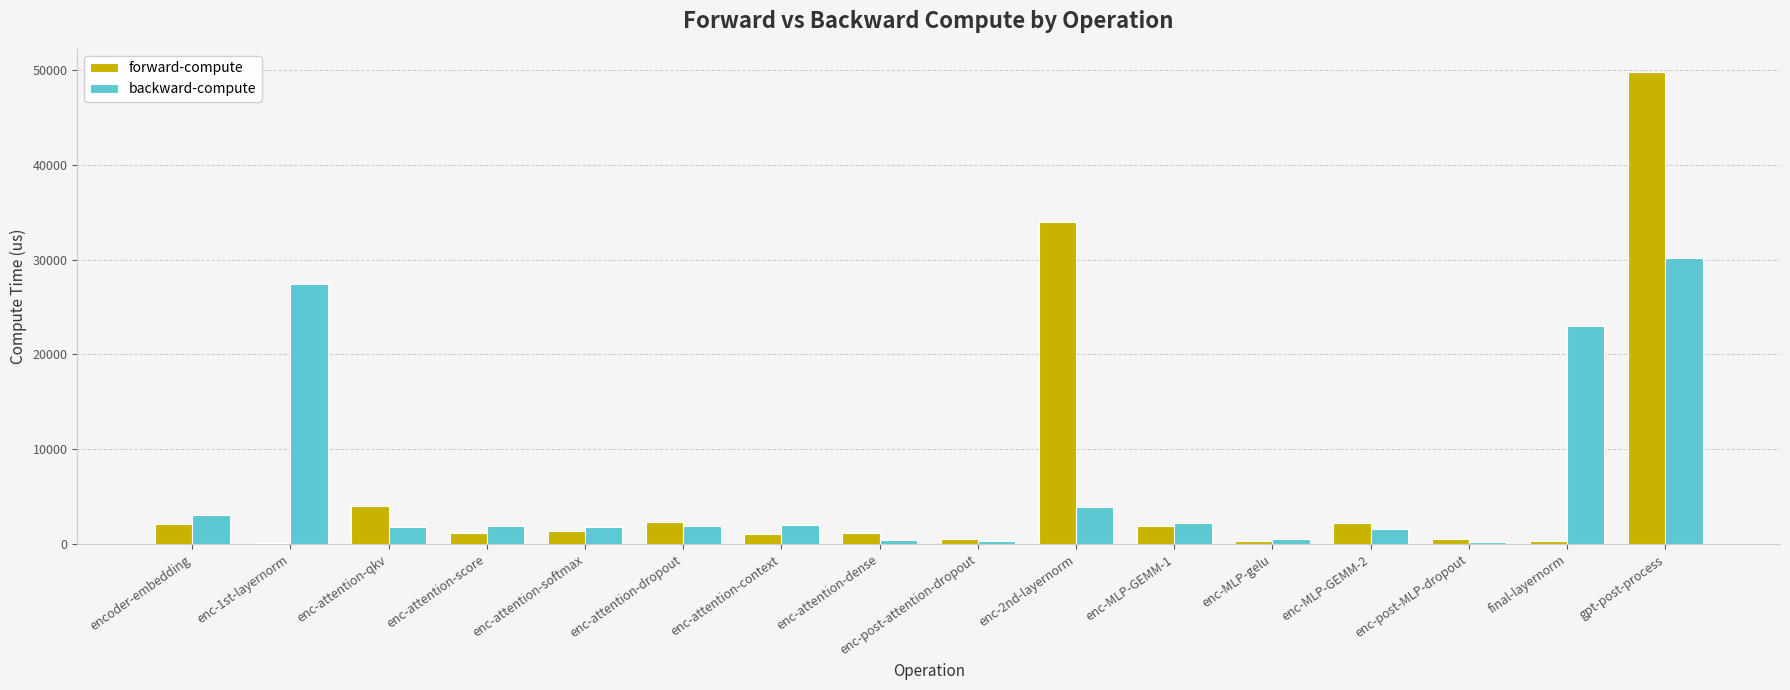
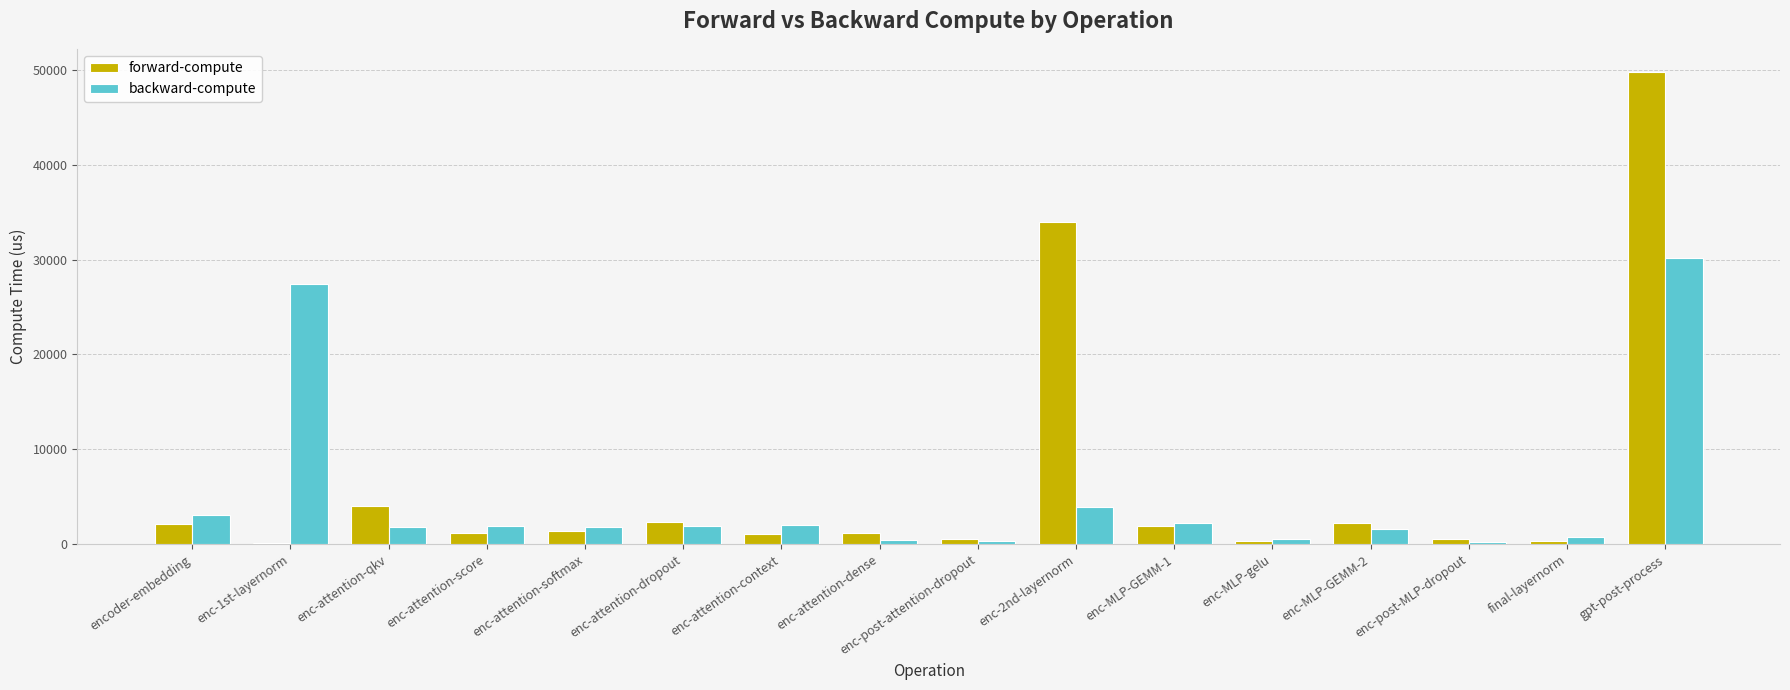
backward-compute, final-layernorm: 23000 -> 1000
